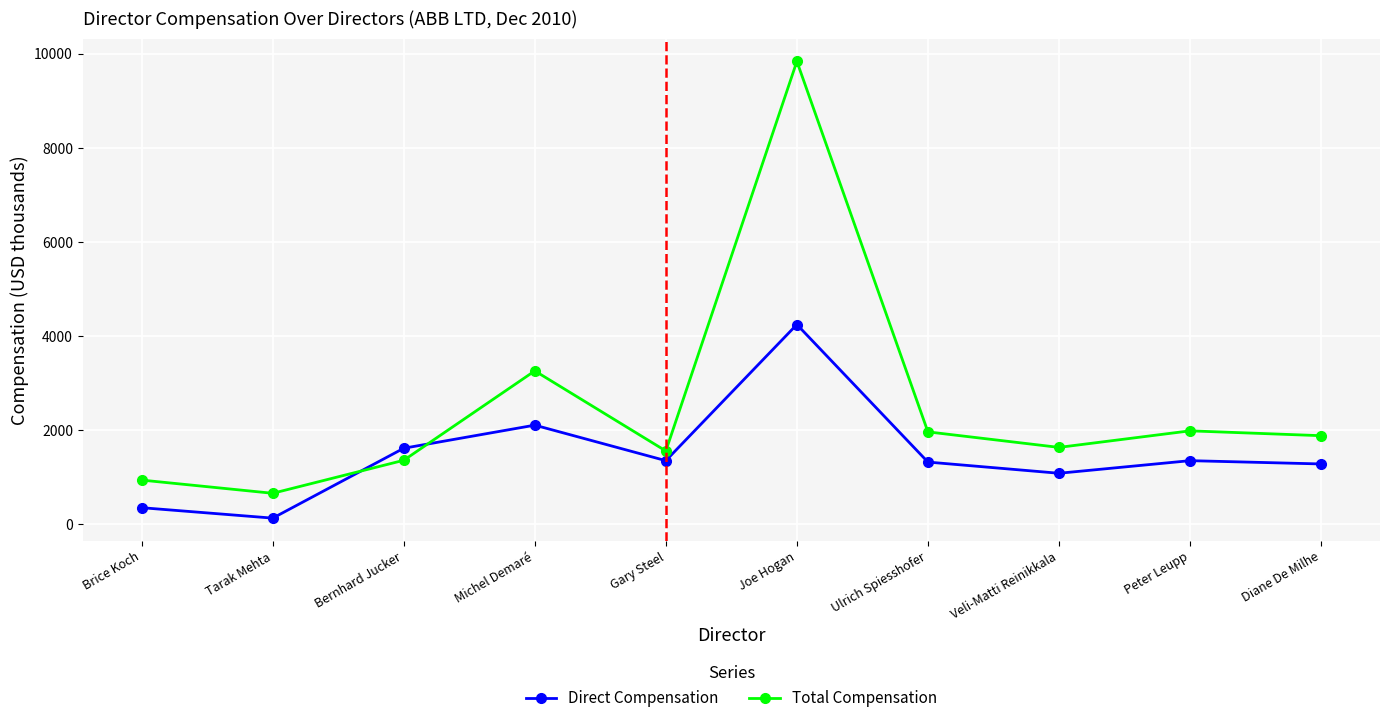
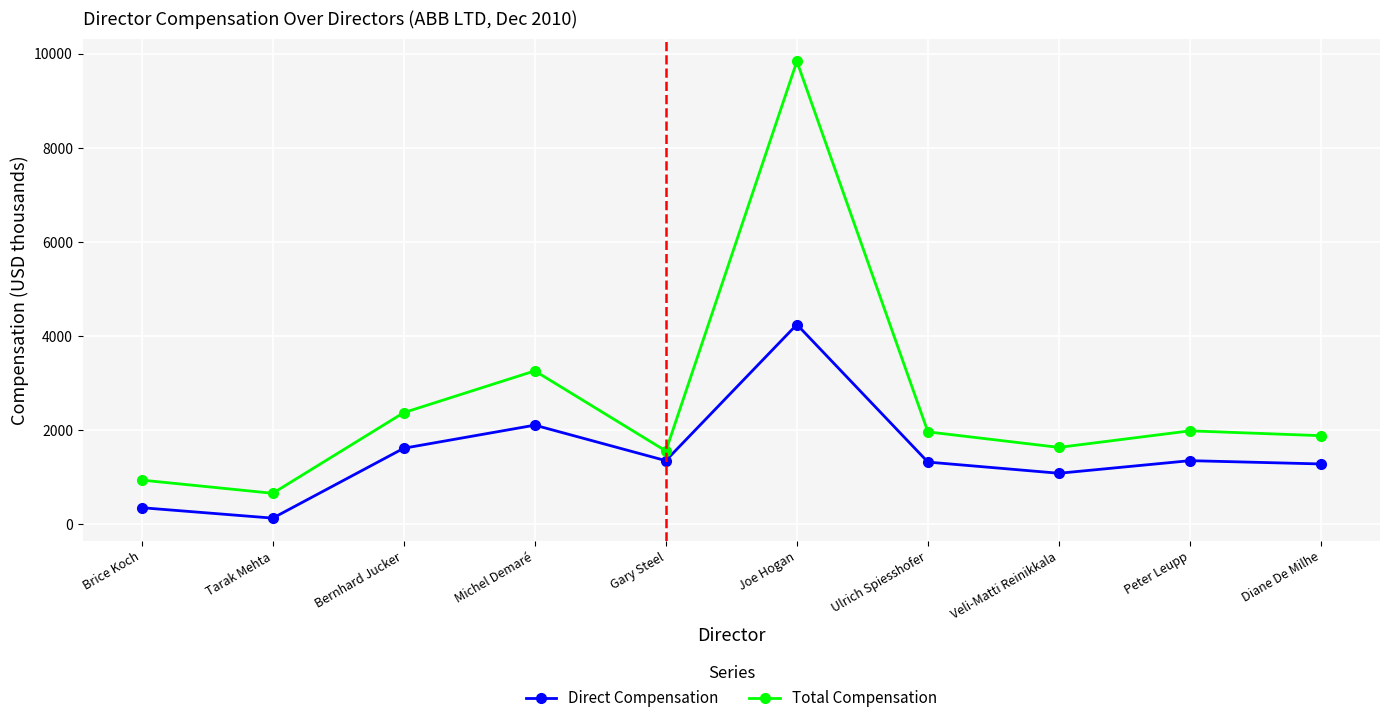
Total Compensation, Bernhard Jucker: 1400 -> 2400
